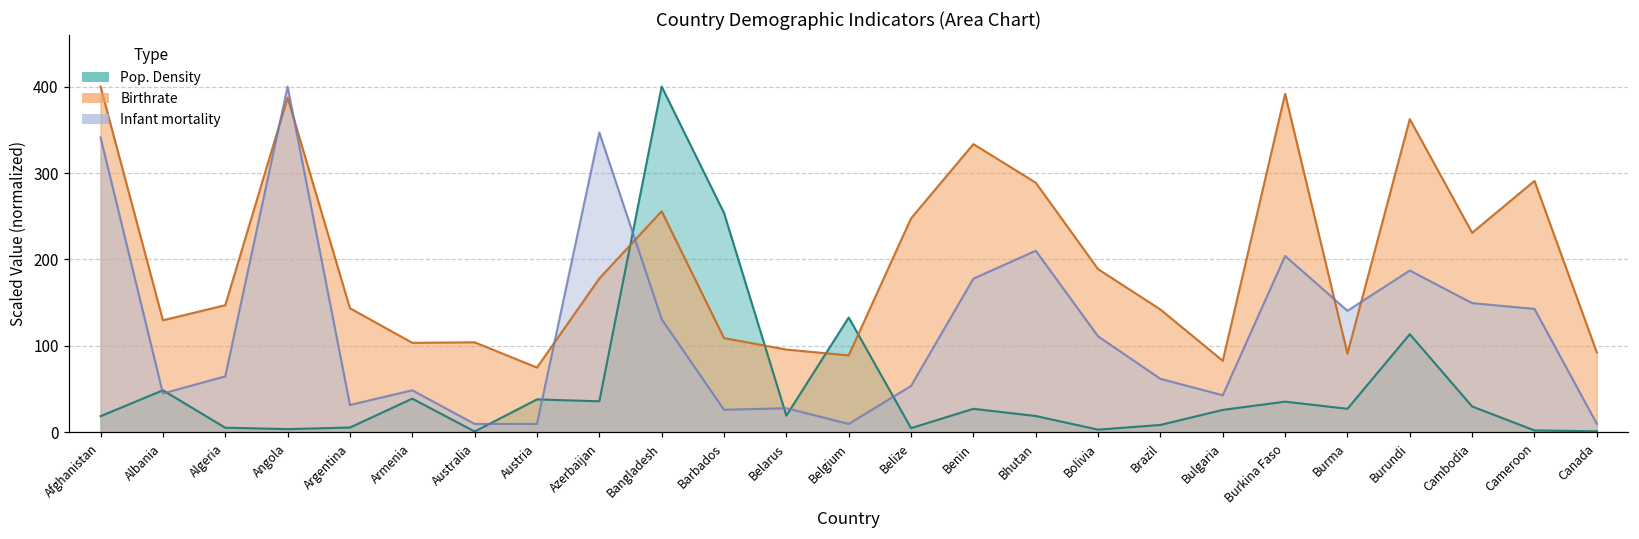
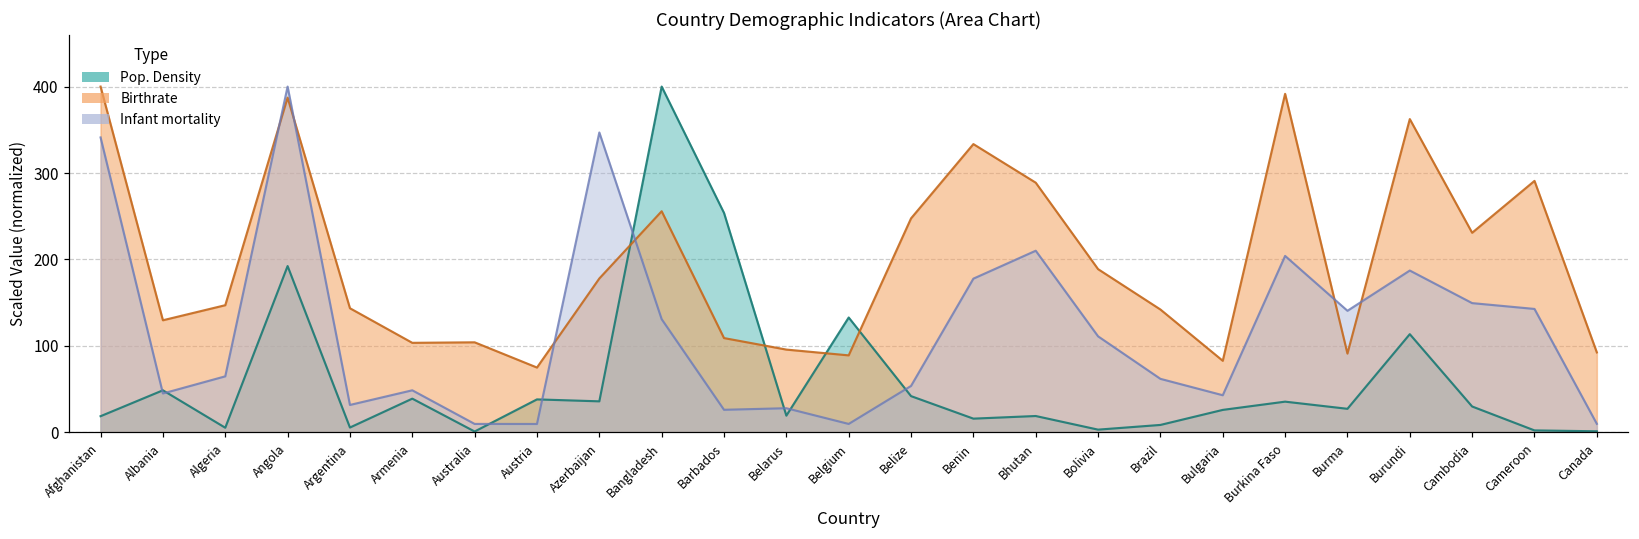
Pop. Density, Angola: 0 -> 190
Pop. Density, Belize: 0 -> 40
Pop. Density, Benin: 30 -> 20
